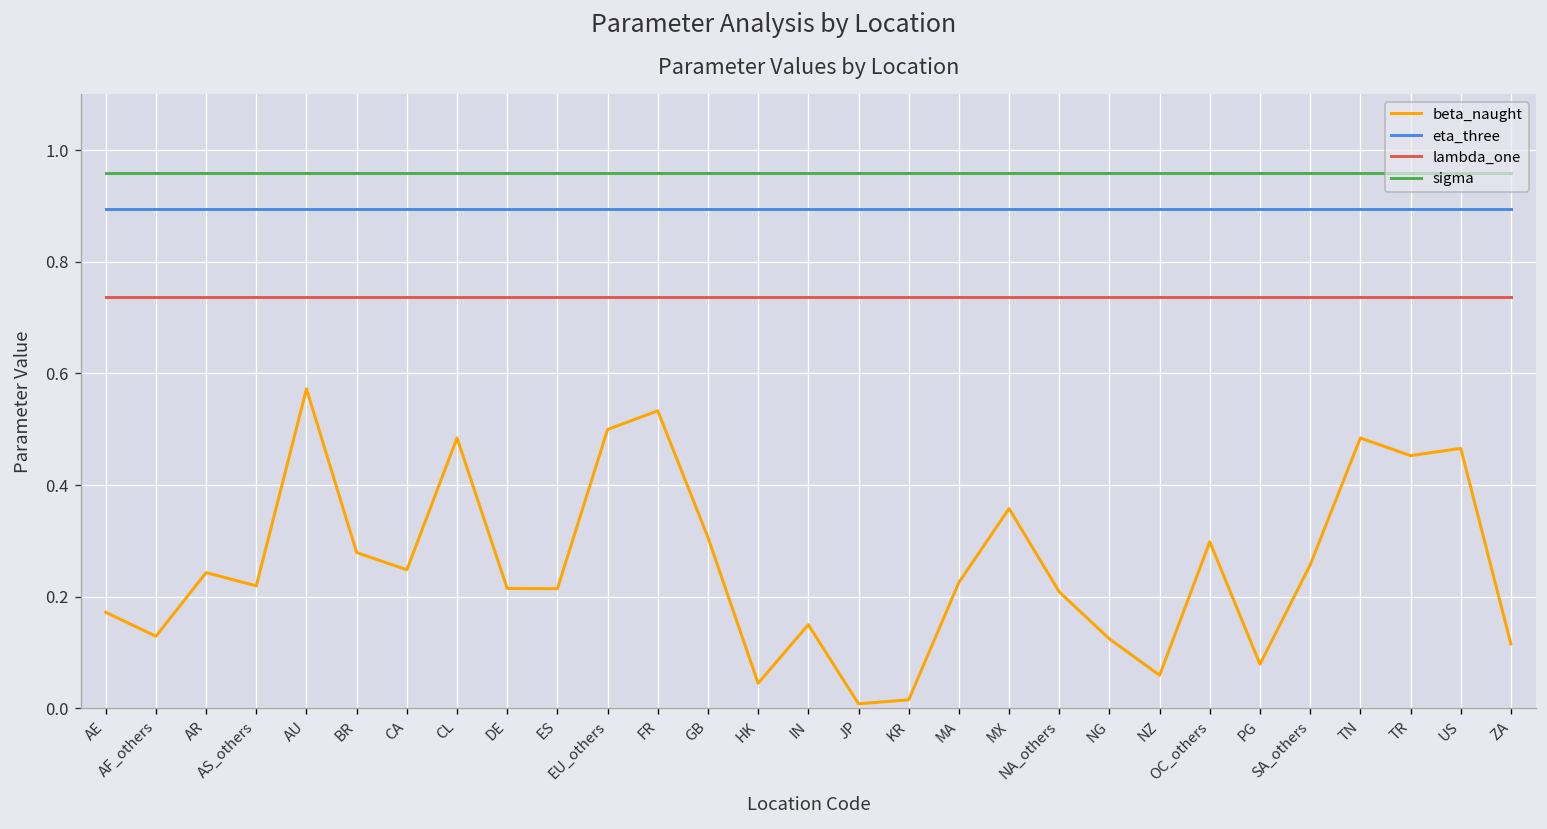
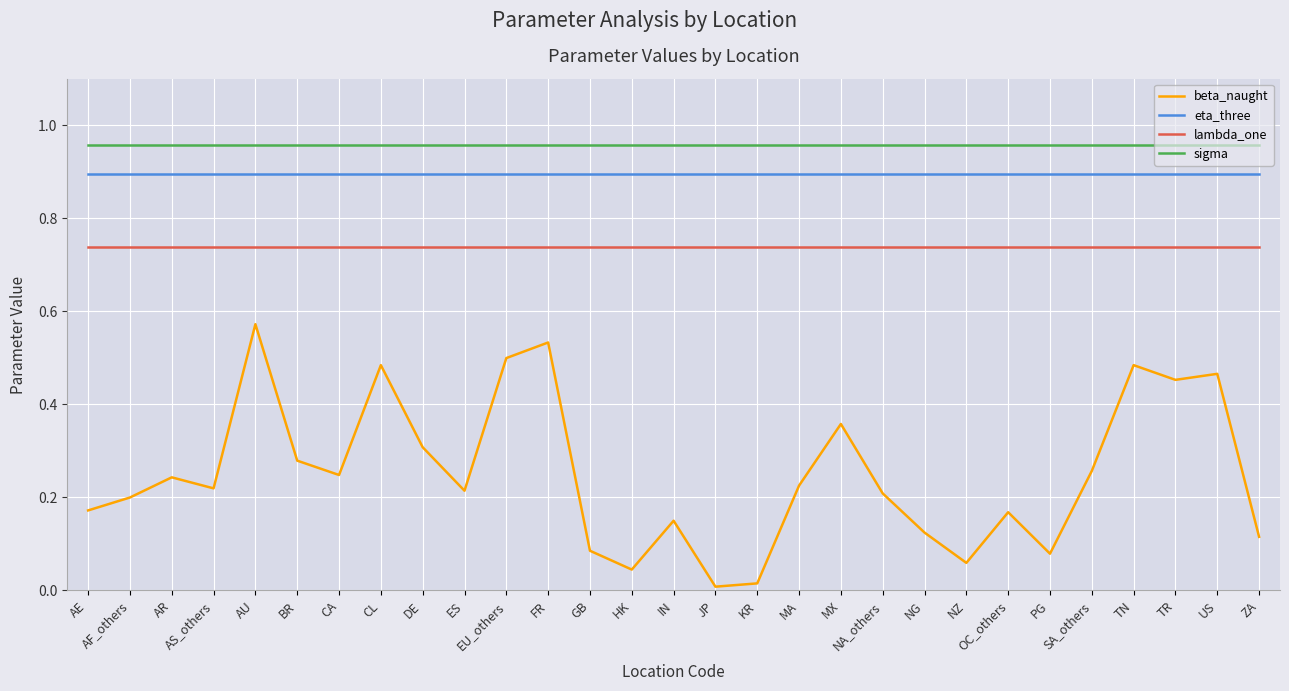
beta_naught, AF_others: 0.13 -> 0.20
beta_naught, DE: 0.21 -> 0.31
beta_naught, GB: 0.31 -> 0.09
beta_naught, OC_others: 0.30 -> 0.17
